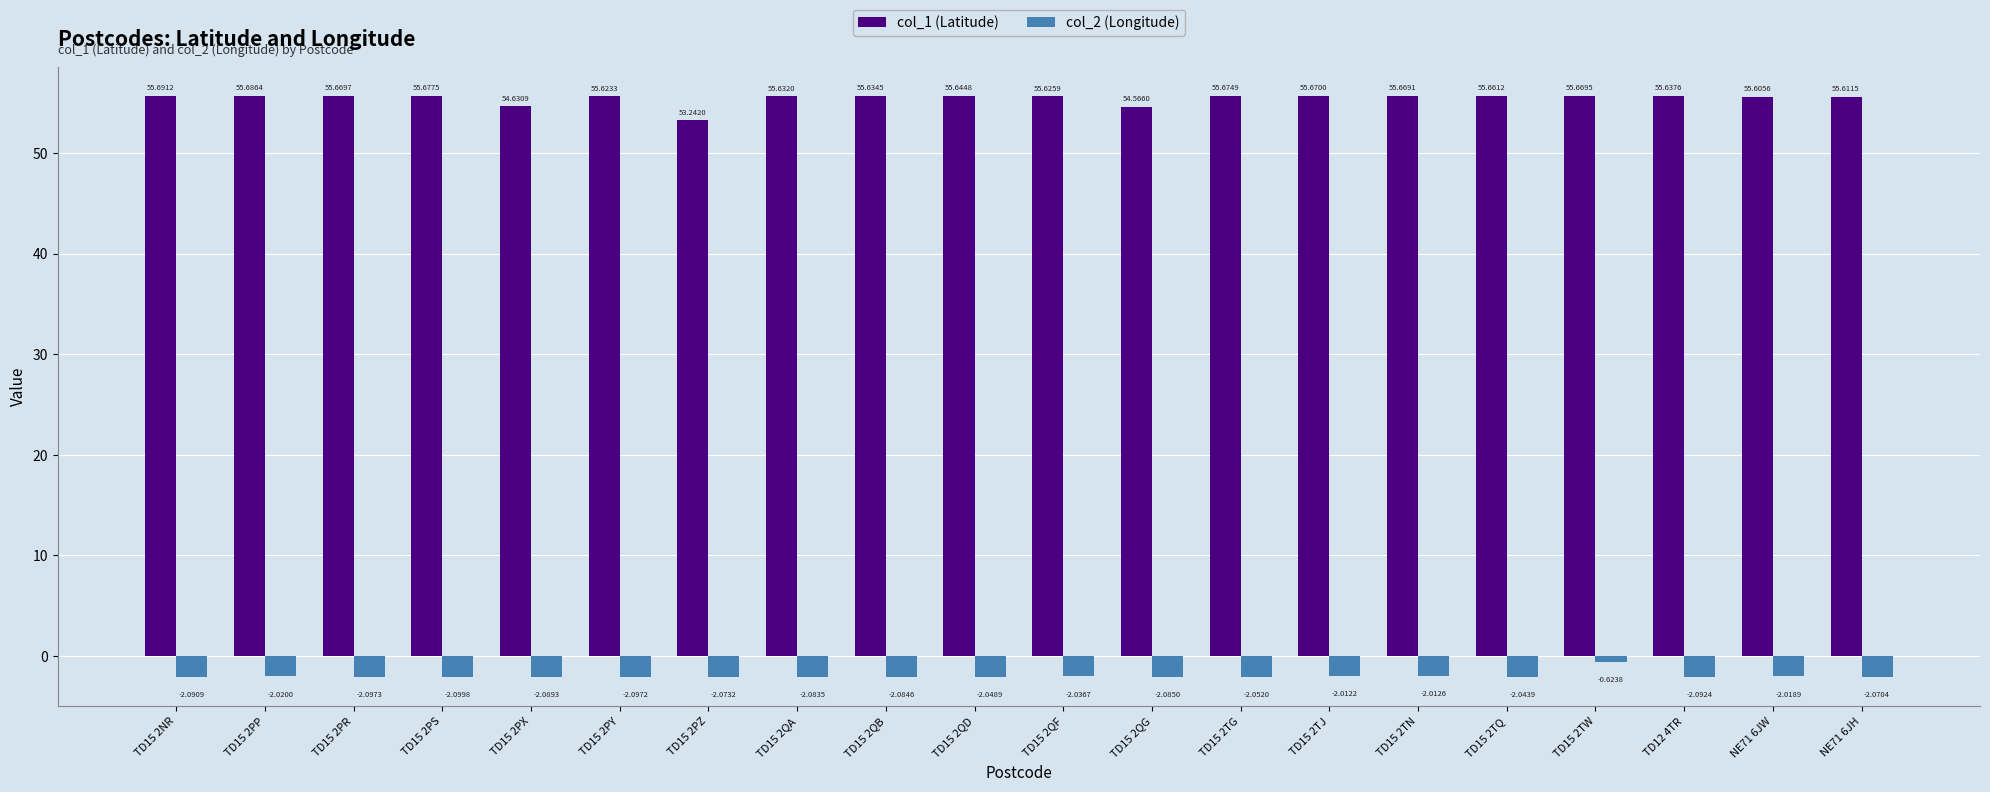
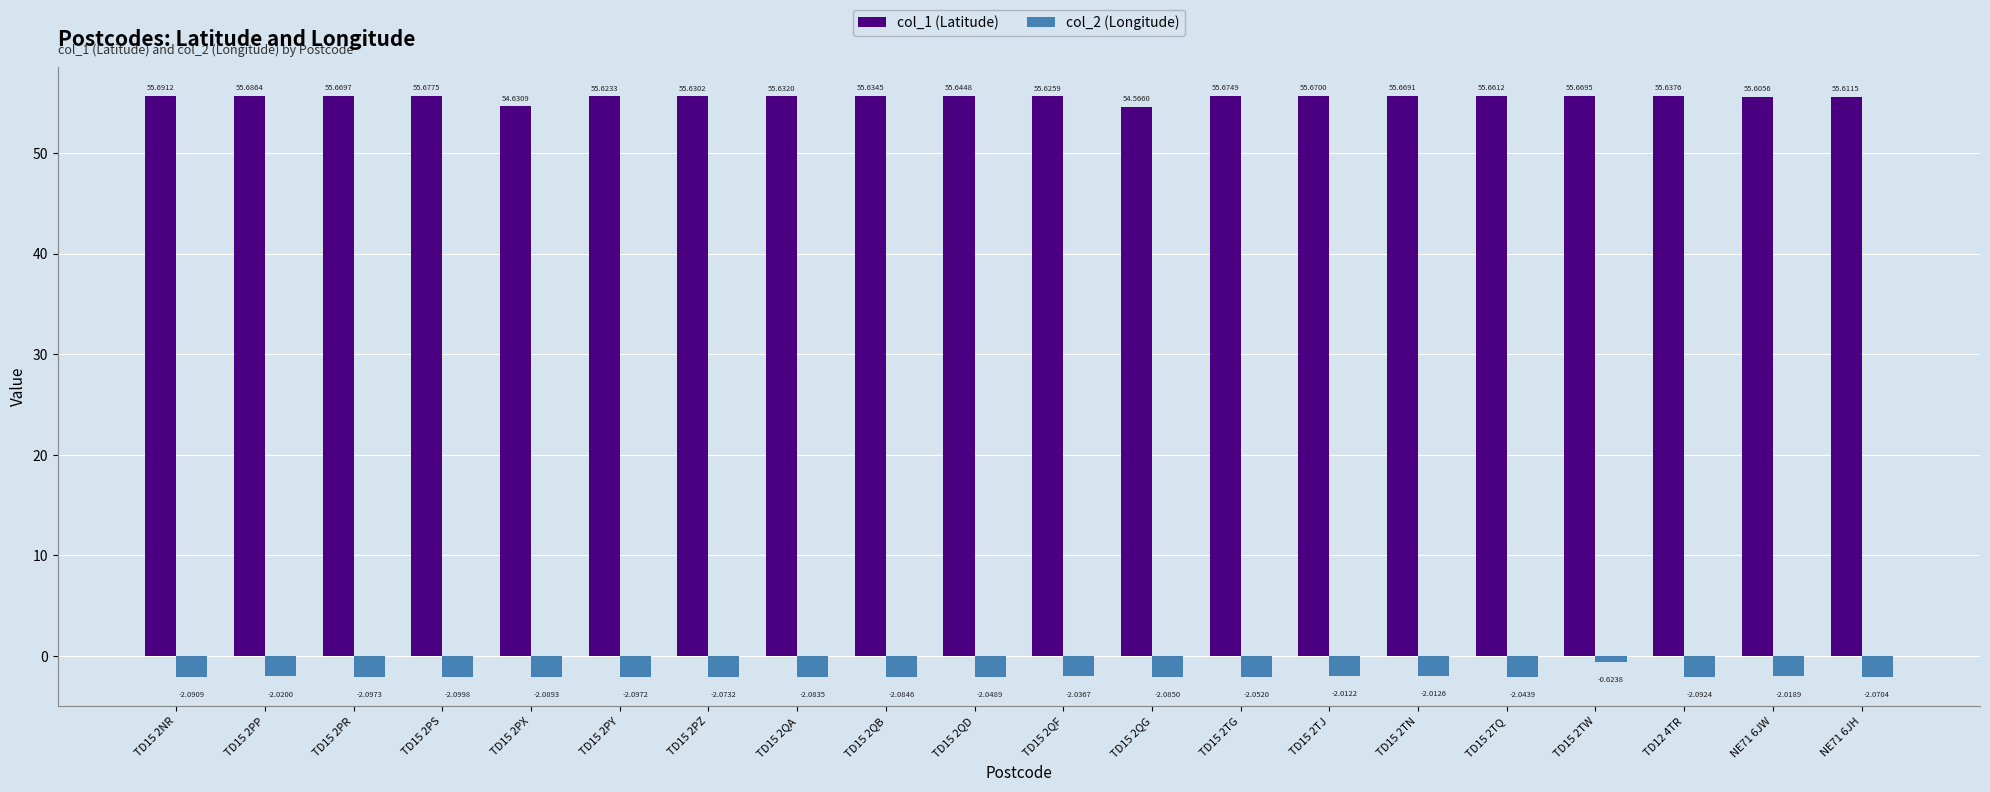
col_1 (Latitude), TD15 2PZ: 53.2420 -> 55.6302
